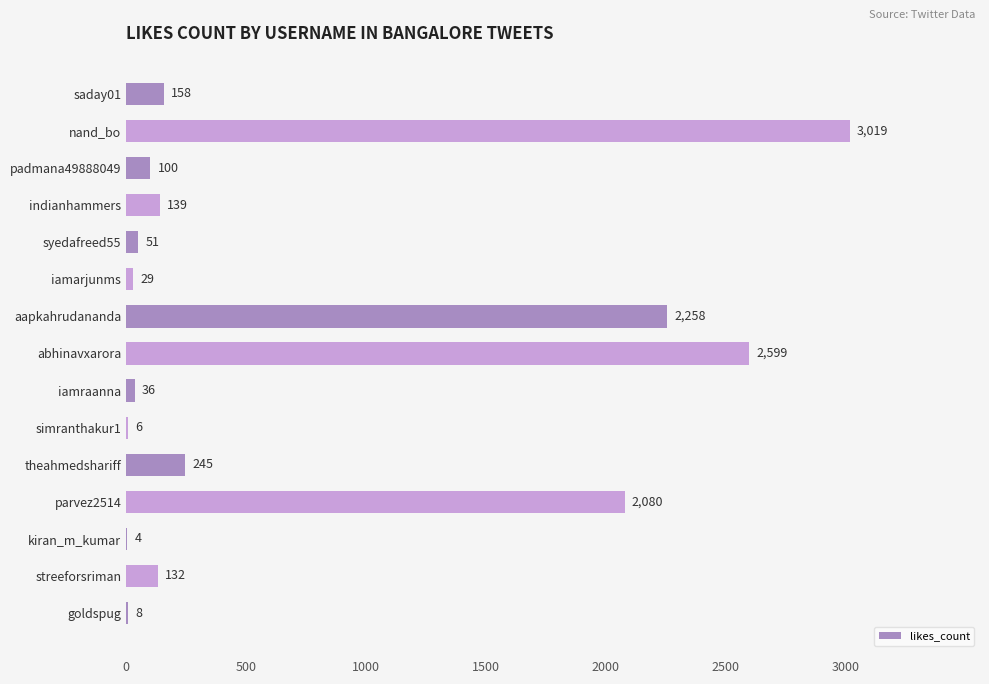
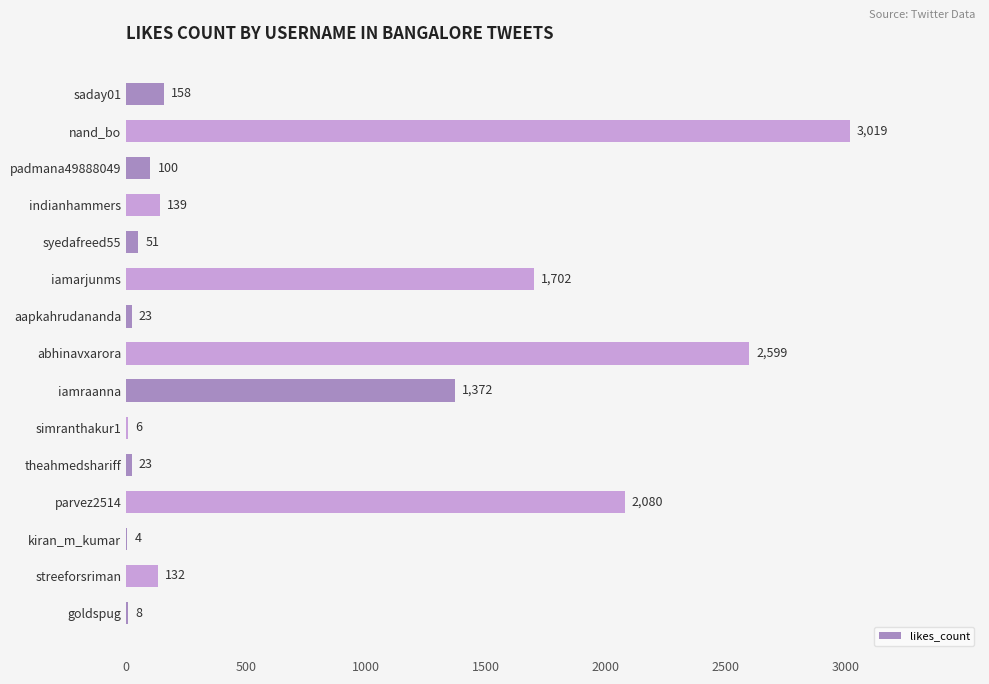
iamarjunms: 29 -> 1,702
aapkahrudananda: 2,258 -> 23
iamraanna: 36 -> 1,372
theahmedshariff: 245 -> 23
